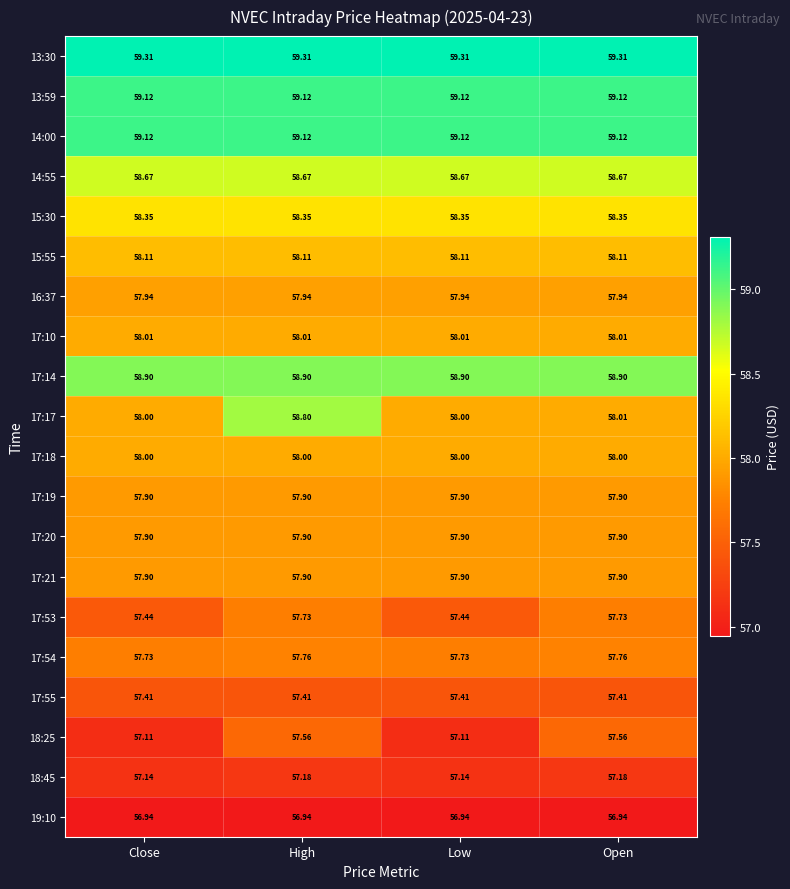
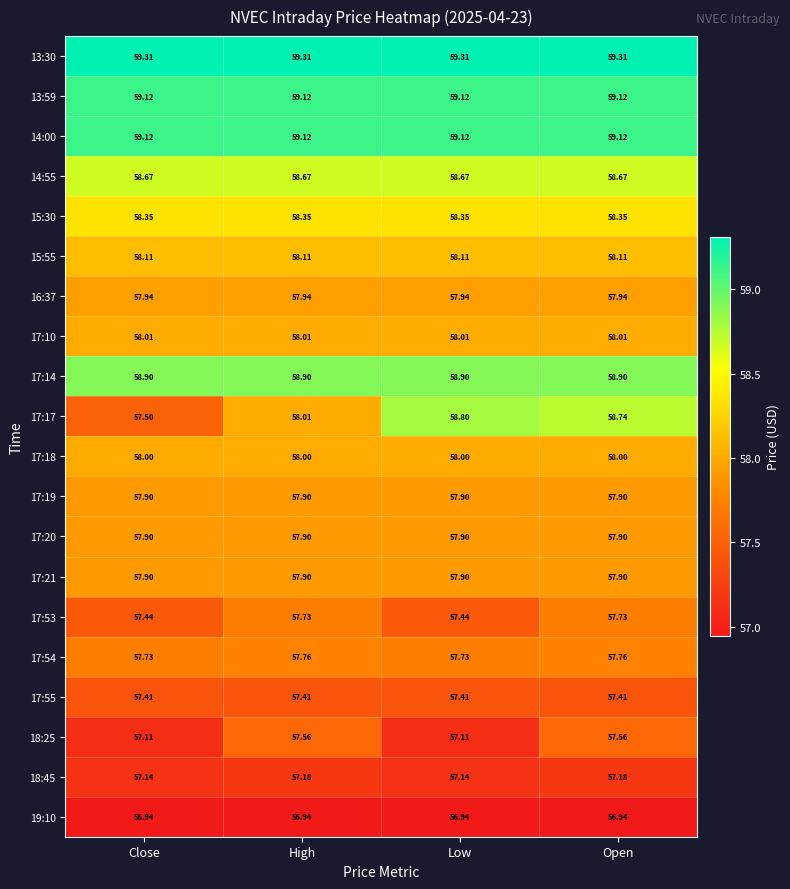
17:17, Close: 58.00 -> 57.50
17:17, High: 58.80 -> 58.01
17:17, Low: 58.00 -> 58.80
17:17, Open: 58.01 -> 58.74
